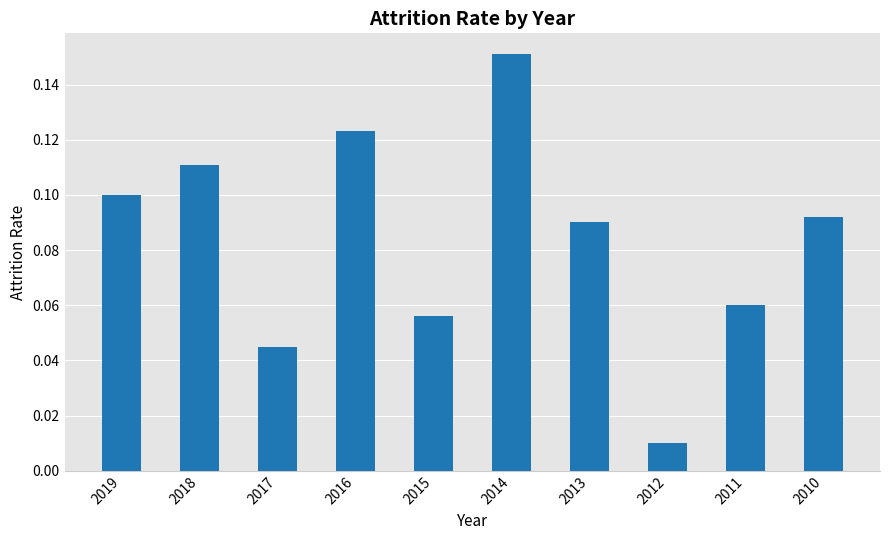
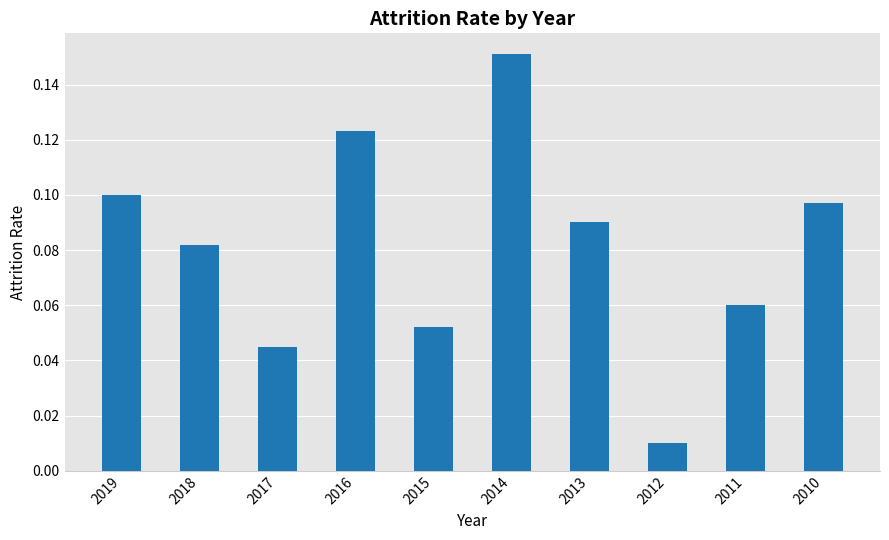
2018: 0.111 -> 0.082
2015: 0.056 -> 0.052
2010: 0.092 -> 0.097
